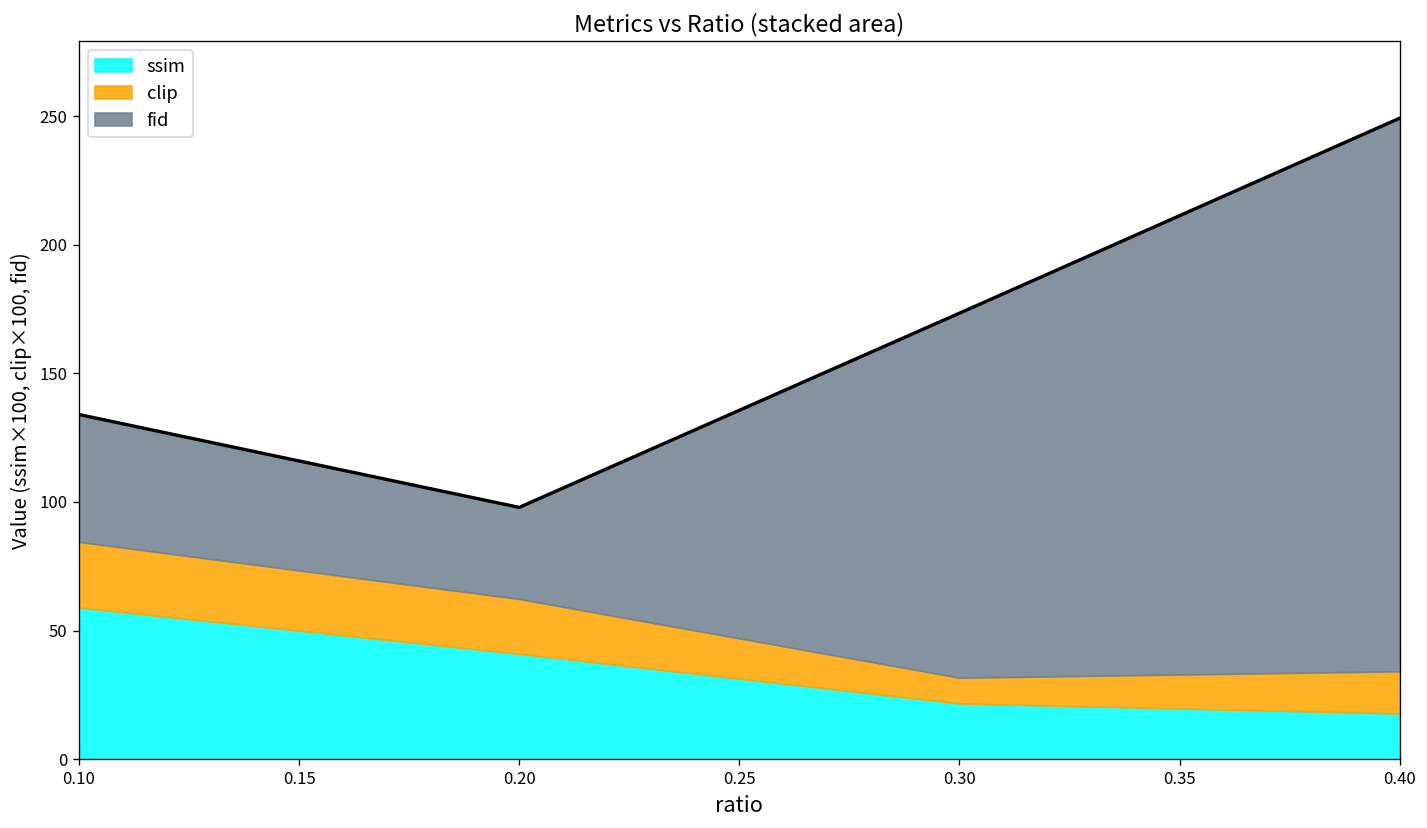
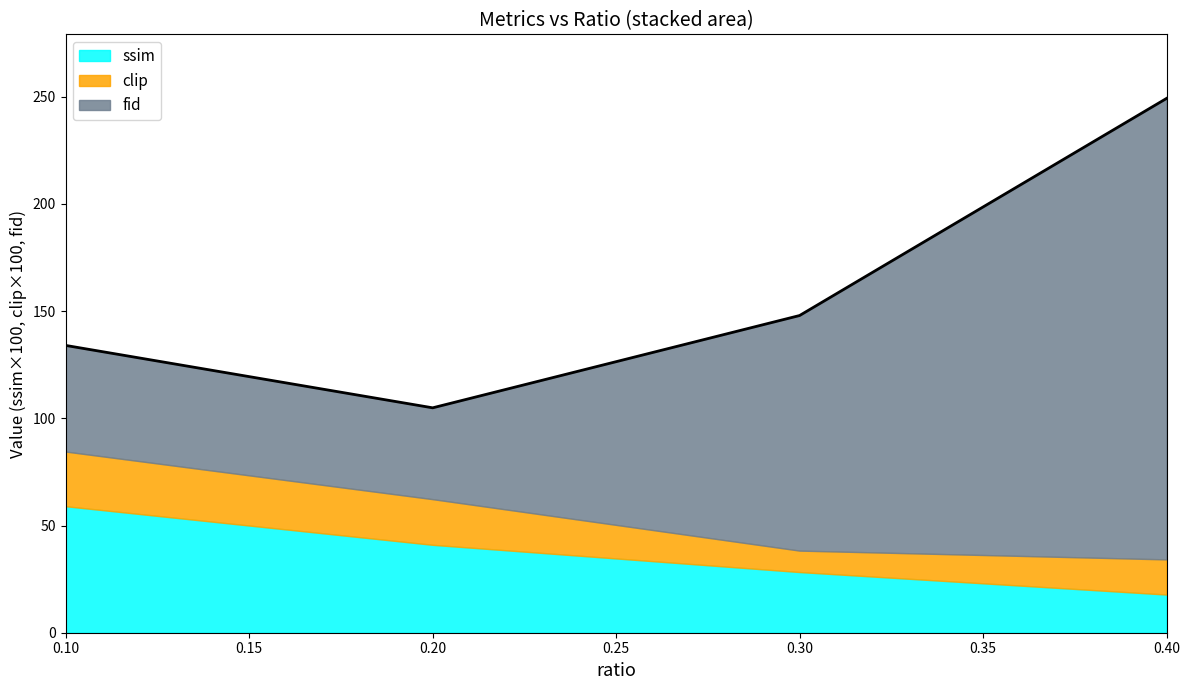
fid, 0.20: 36 -> 43
ssim, 0.30: 22 -> 28
fid, 0.30: 142 -> 110
